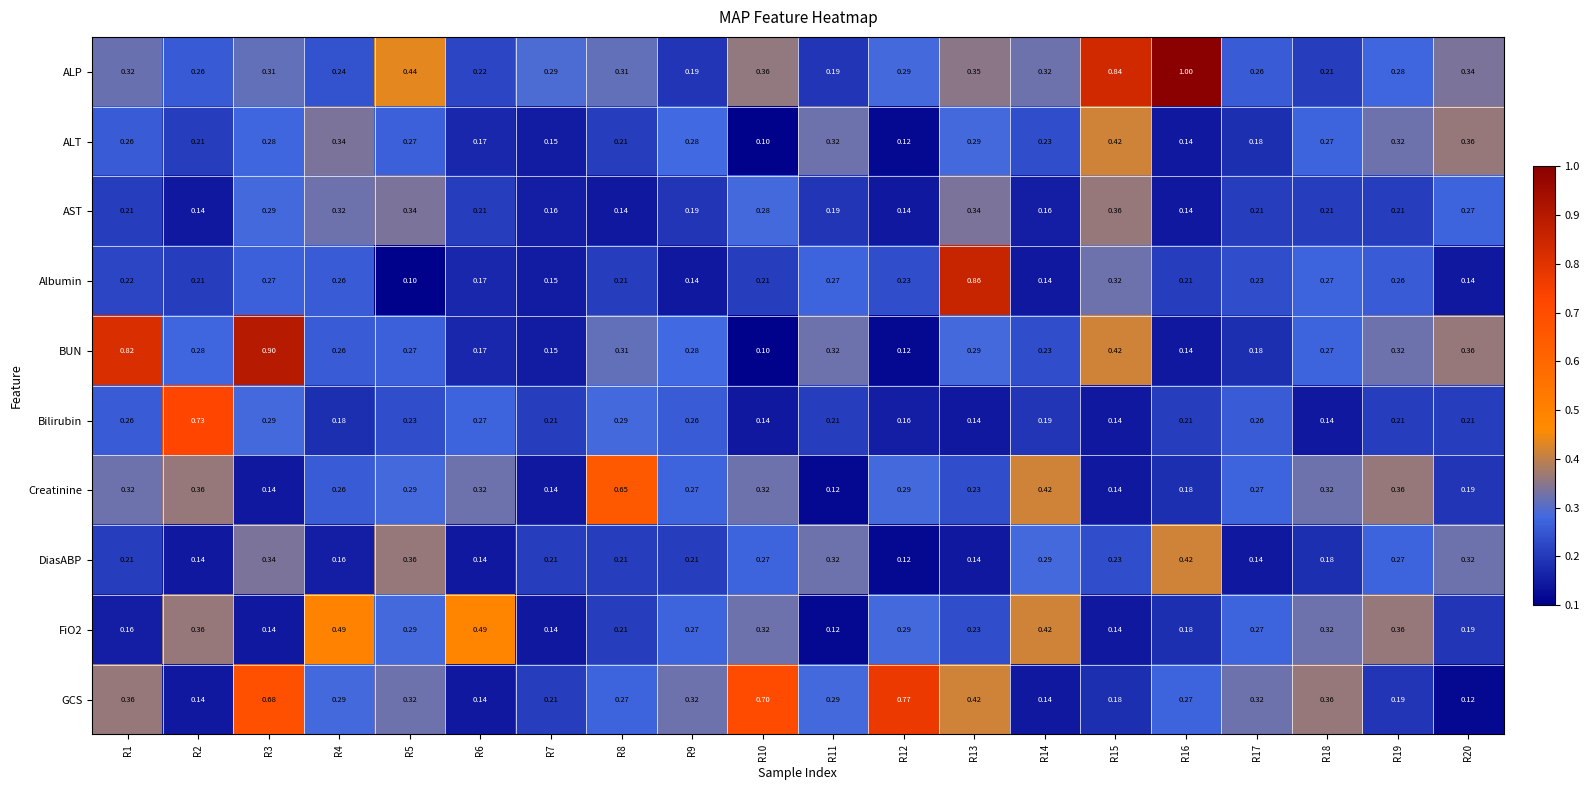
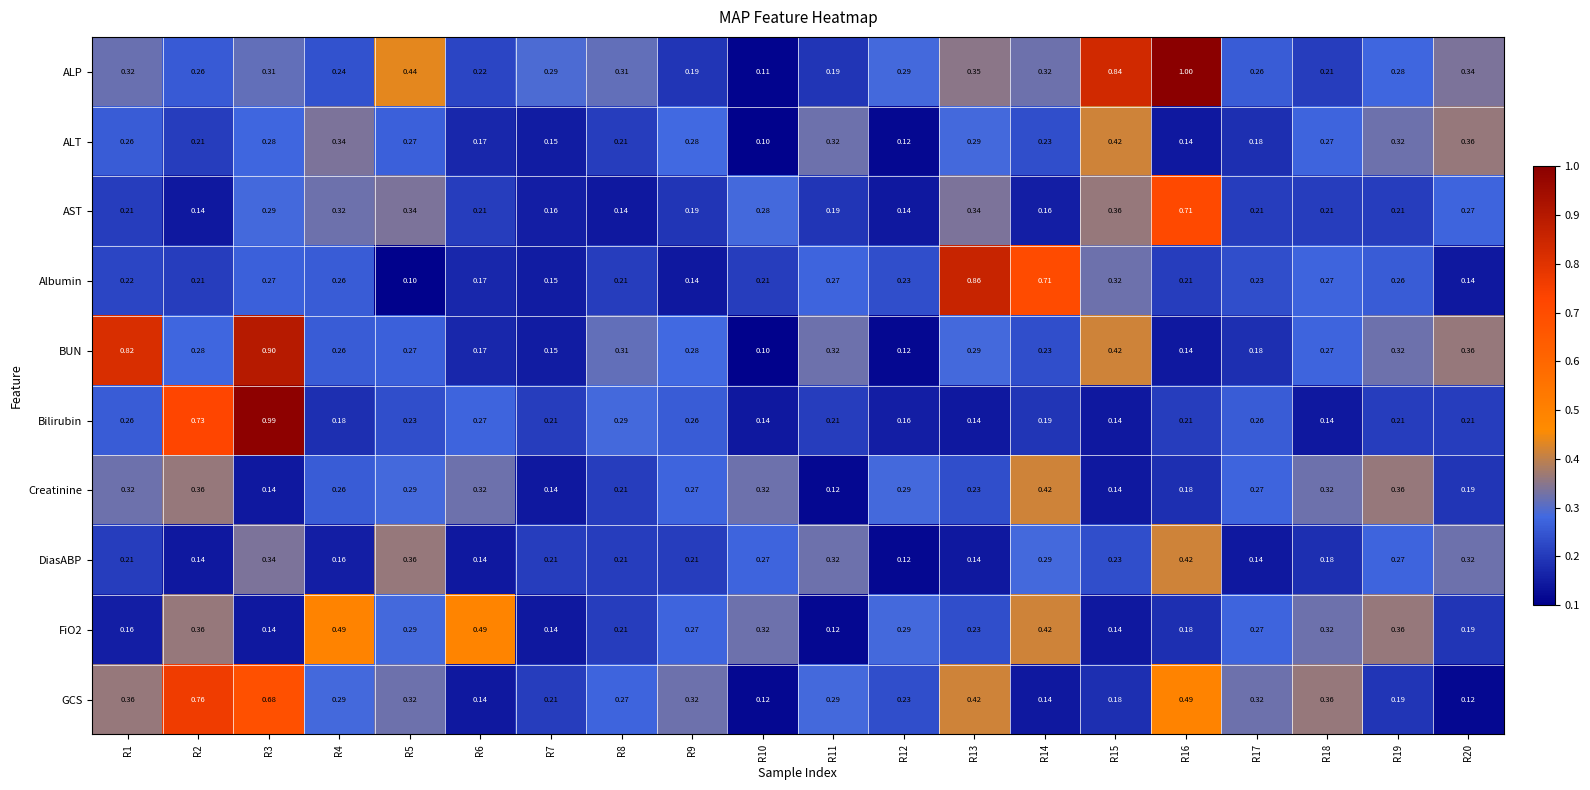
ALP, R10: 0.36 -> 0.11
AST, R16: 0.14 -> 0.71
Albumin, R14: 0.14 -> 0.71
Bilirubin, R3: 0.29 -> 0.99
Creatinine, R8: 0.65 -> 0.21
GCS, R2: 0.14 -> 0.76
GCS, R10: 0.70 -> 0.12
GCS, R12: 0.77 -> 0.23
GCS, R16: 0.27 -> 0.49
